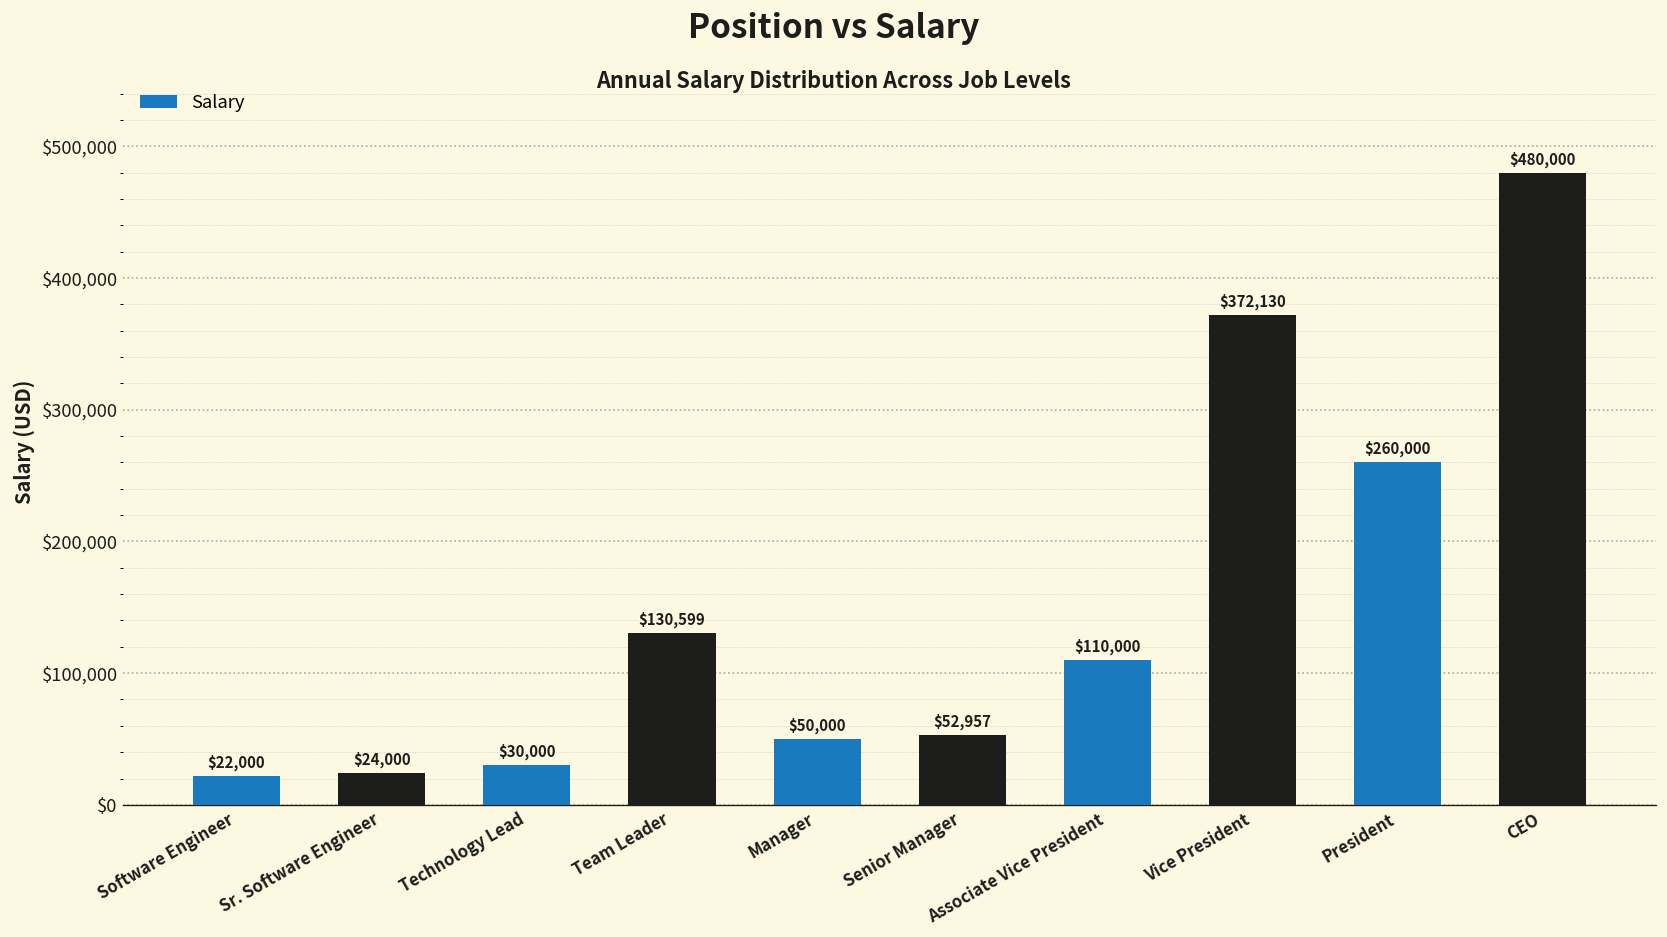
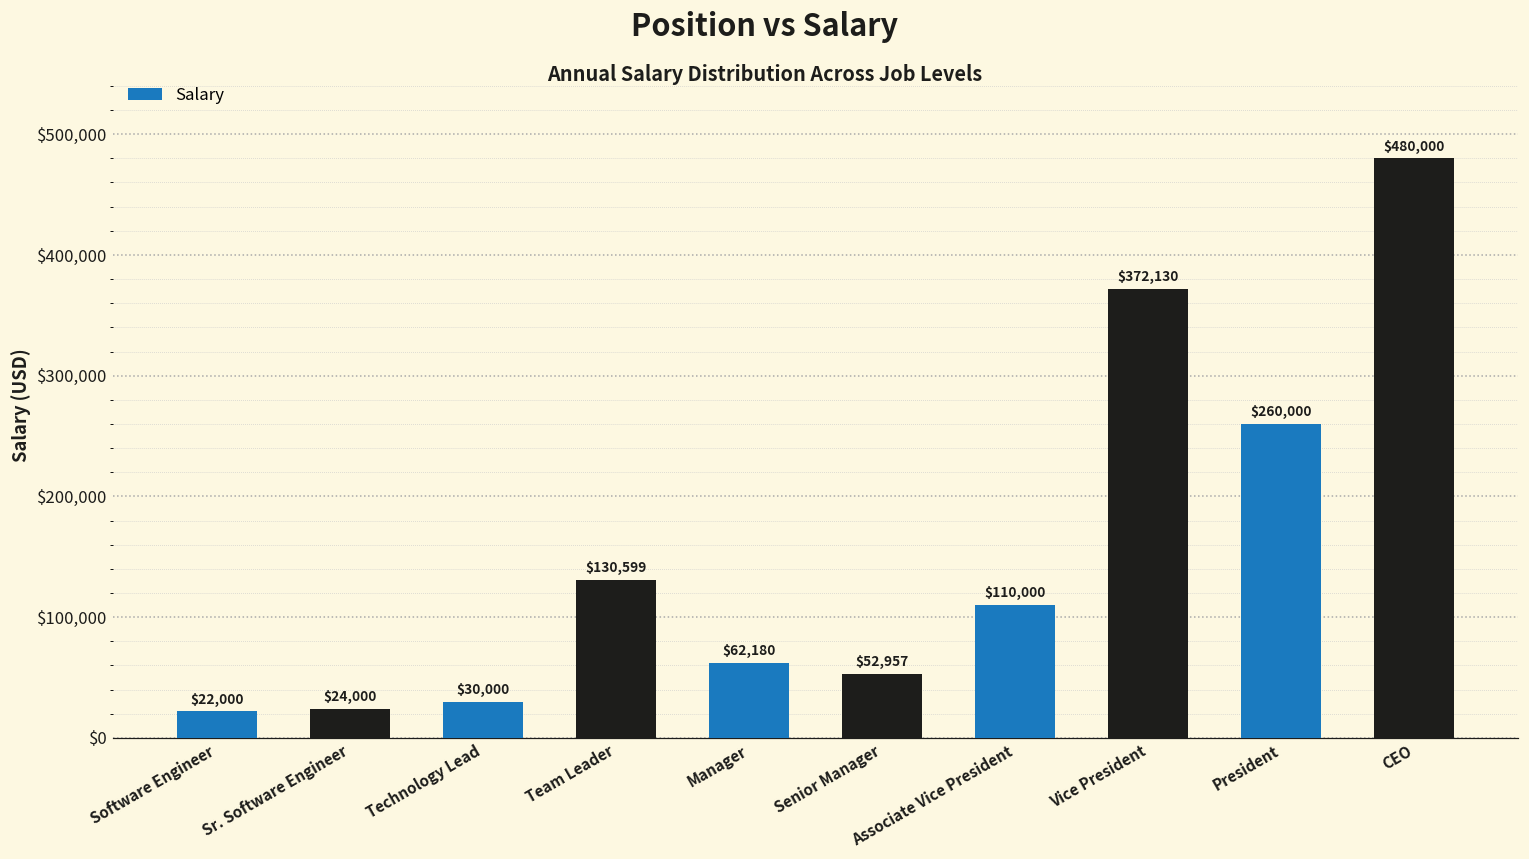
Manager: $50,000 -> $62,180
